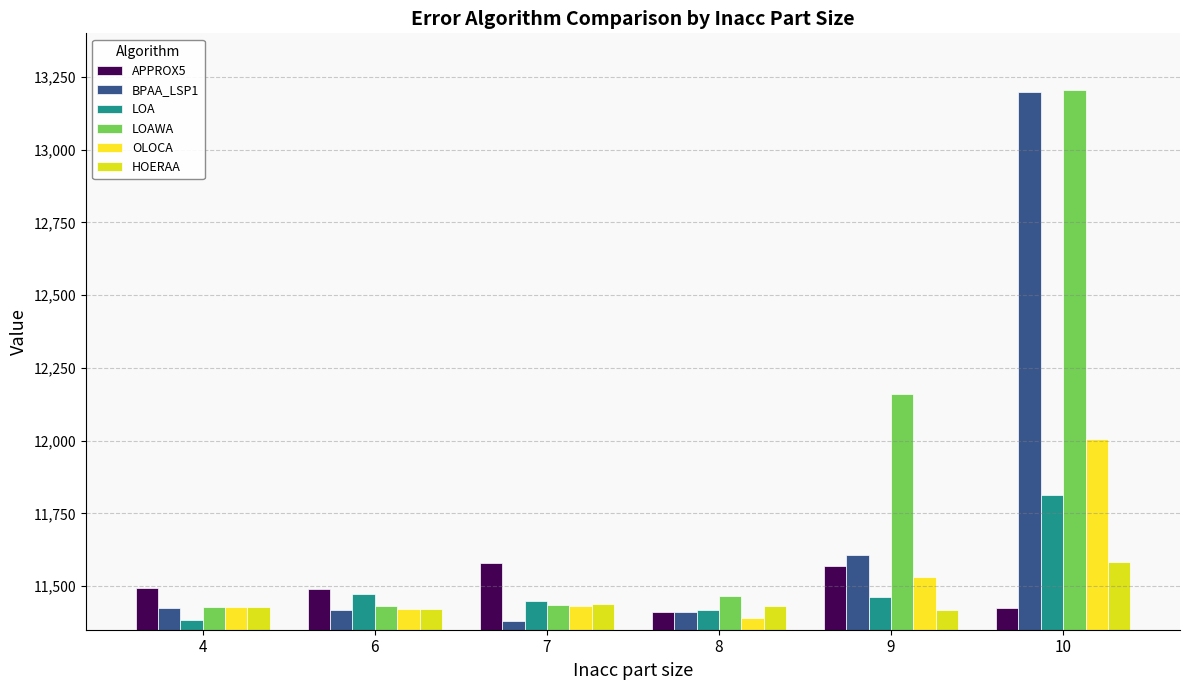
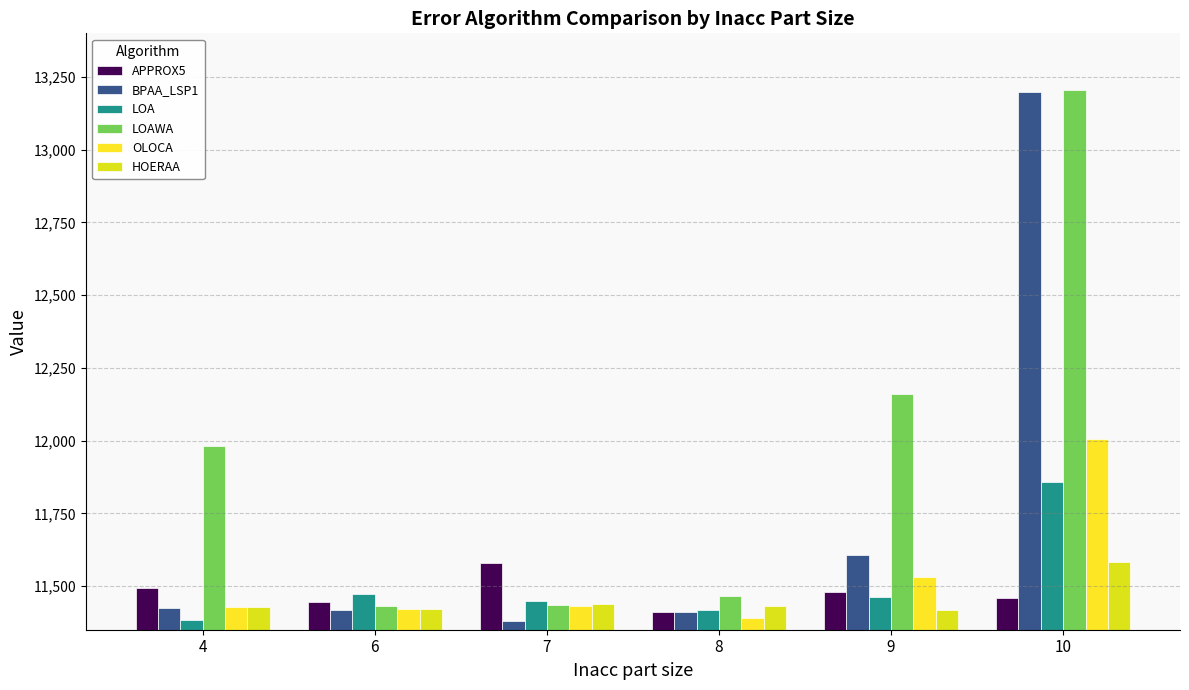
LOAWA, 4: 11,430 -> 11,980
APPROX5, 6: 11,490 -> 11,440
APPROX5, 9: 11,570 -> 11,480
APPROX5, 10: 11,420 -> 11,460
LOA, 10: 11,810 -> 11,860
